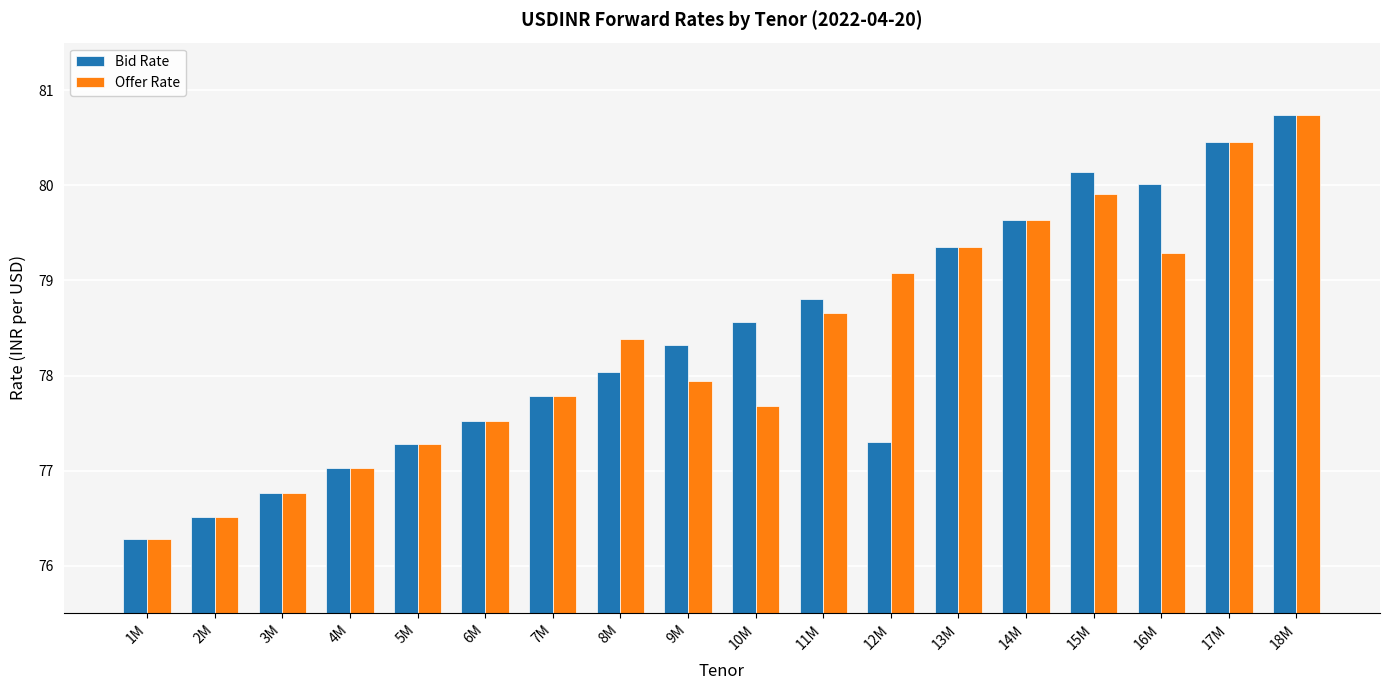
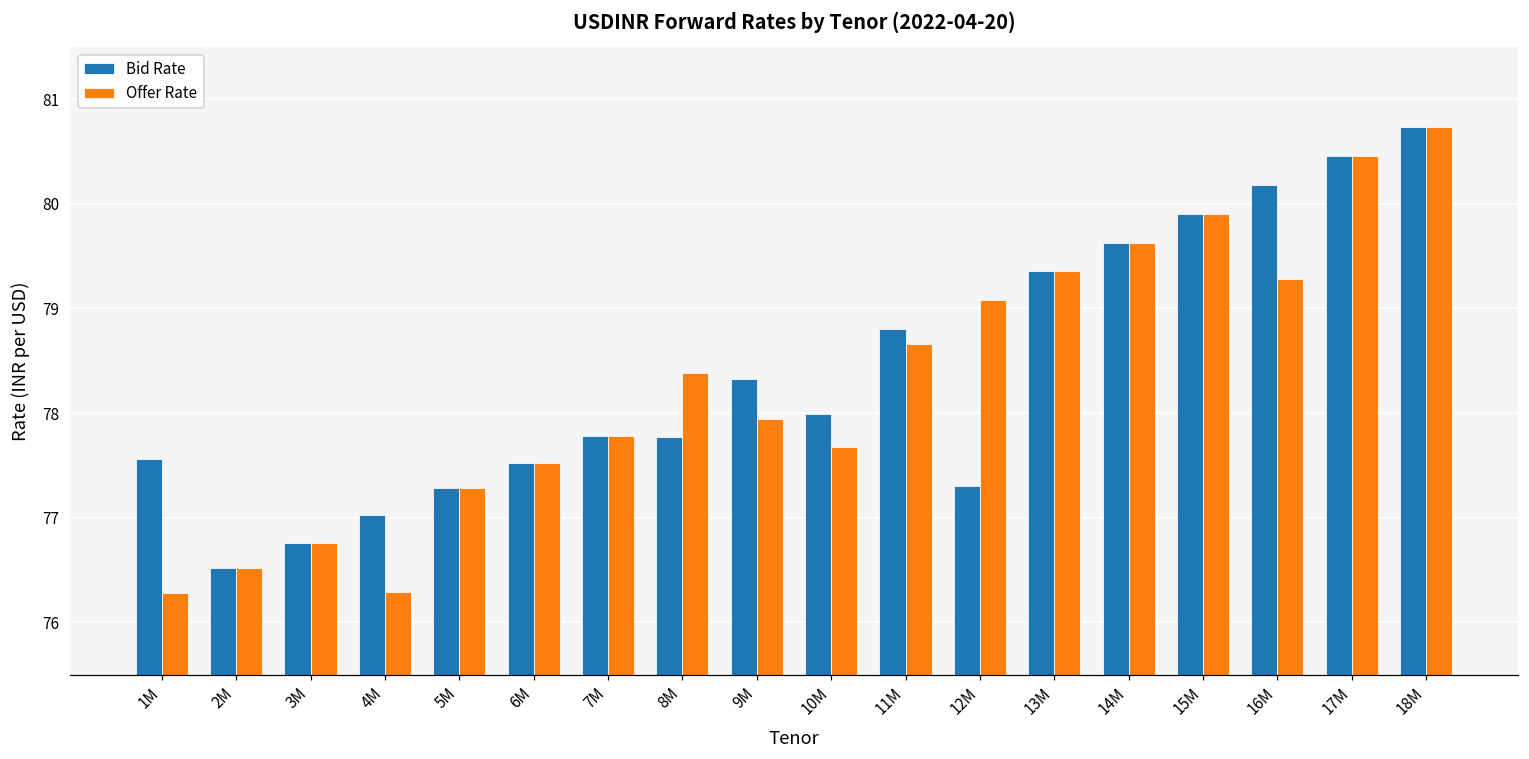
Bid Rate, 1M: 76.3 -> 77.6
Offer Rate, 4M: 77.0 -> 76.3
Bid Rate, 8M: 78.0 -> 77.8
Bid Rate, 10M: 78.6 -> 78.0
Bid Rate, 15M: 80.1 -> 79.9
Bid Rate, 16M: 80.0 -> 80.2
